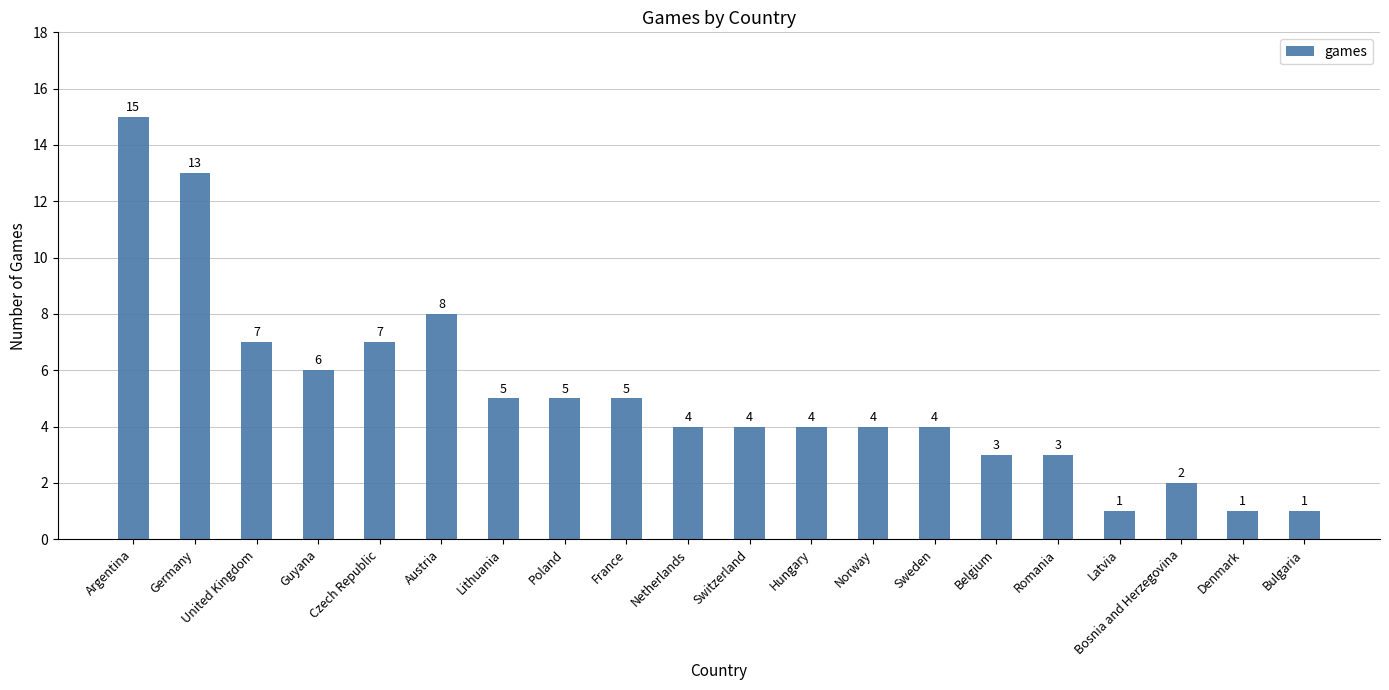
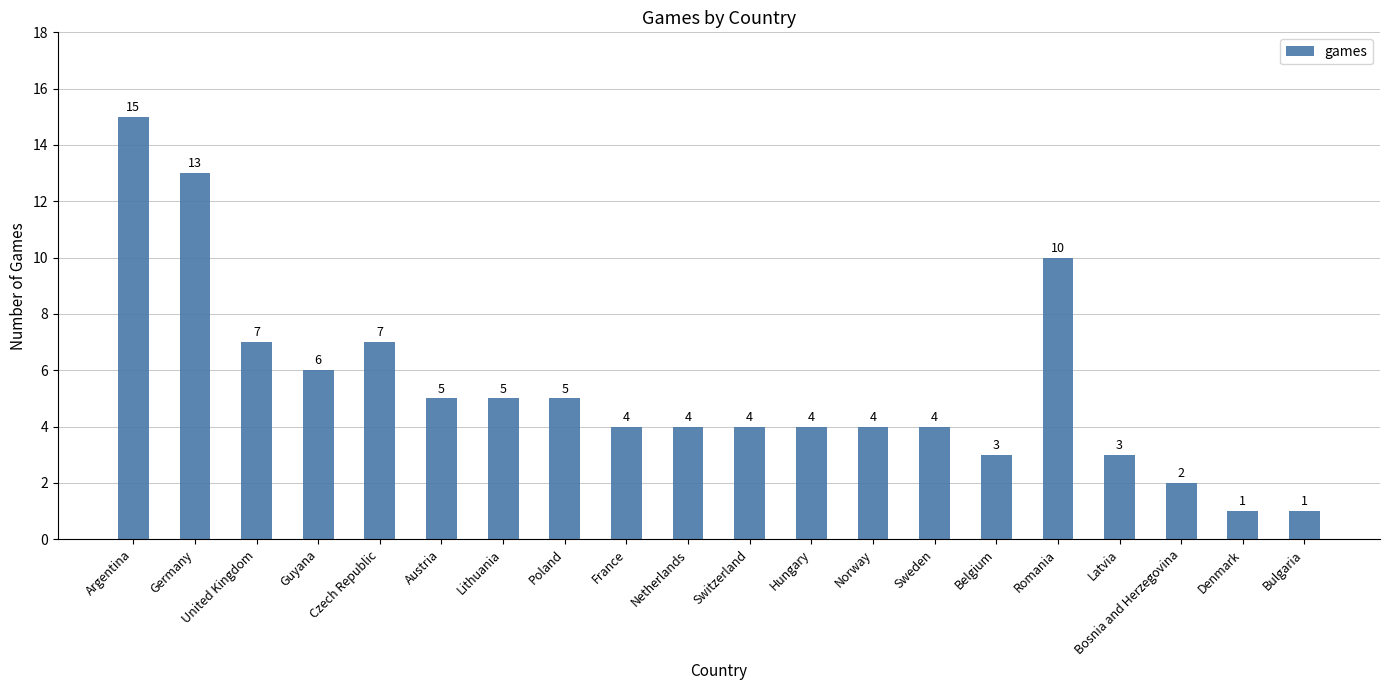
Austria: 8 -> 5
France: 5 -> 4
Romania: 3 -> 10
Latvia: 1 -> 3
